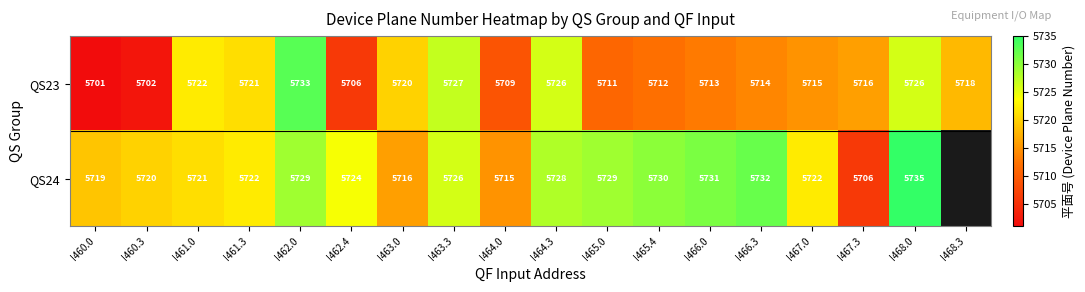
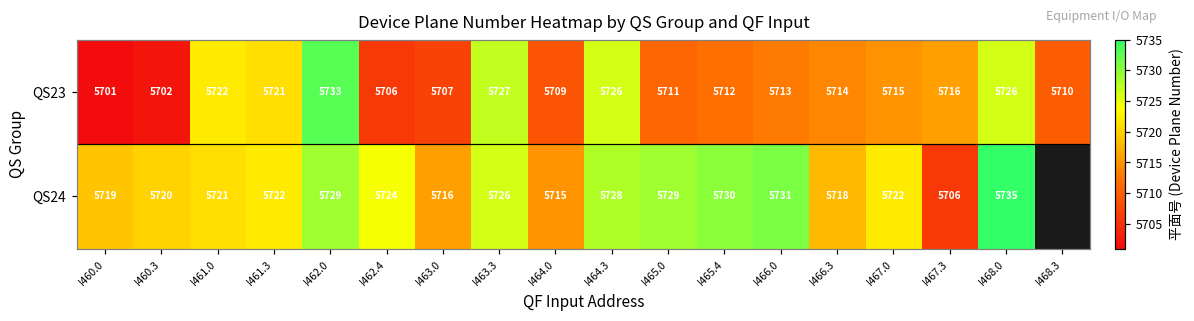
QS23, I463.0: 5720 -> 5707
QS23, I468.3: 5718 -> 5710
QS24, I466.3: 5732 -> 5718
